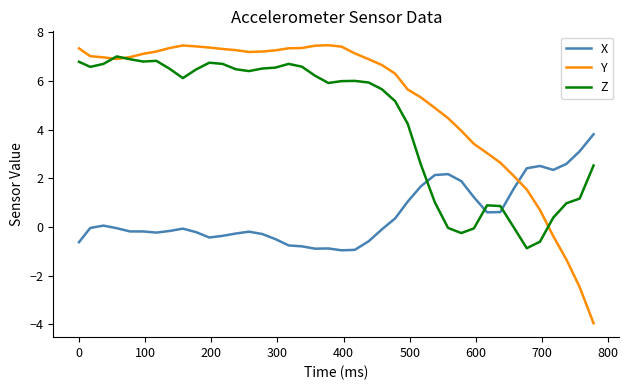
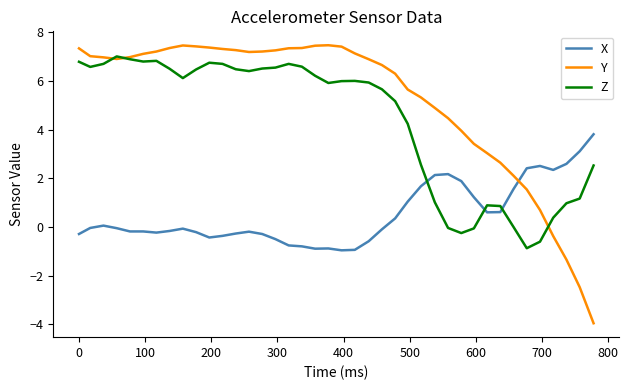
X, 0: -0.6 -> -0.3
